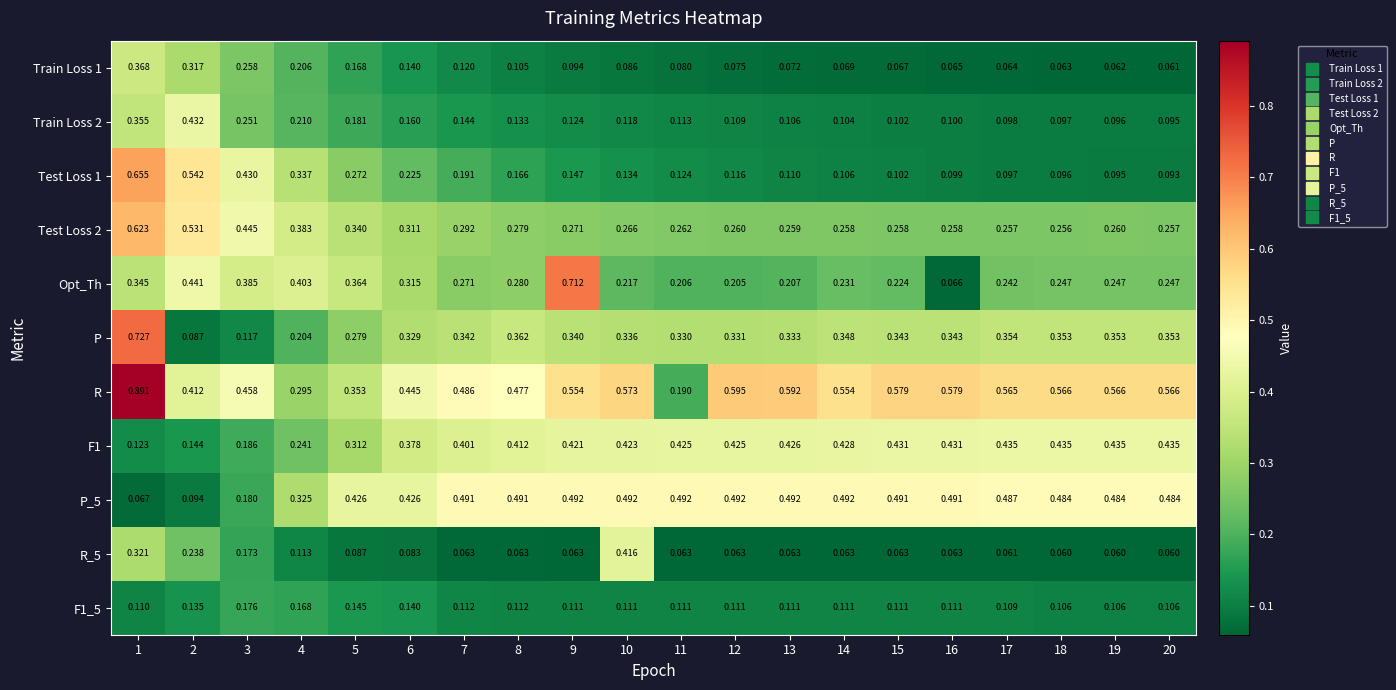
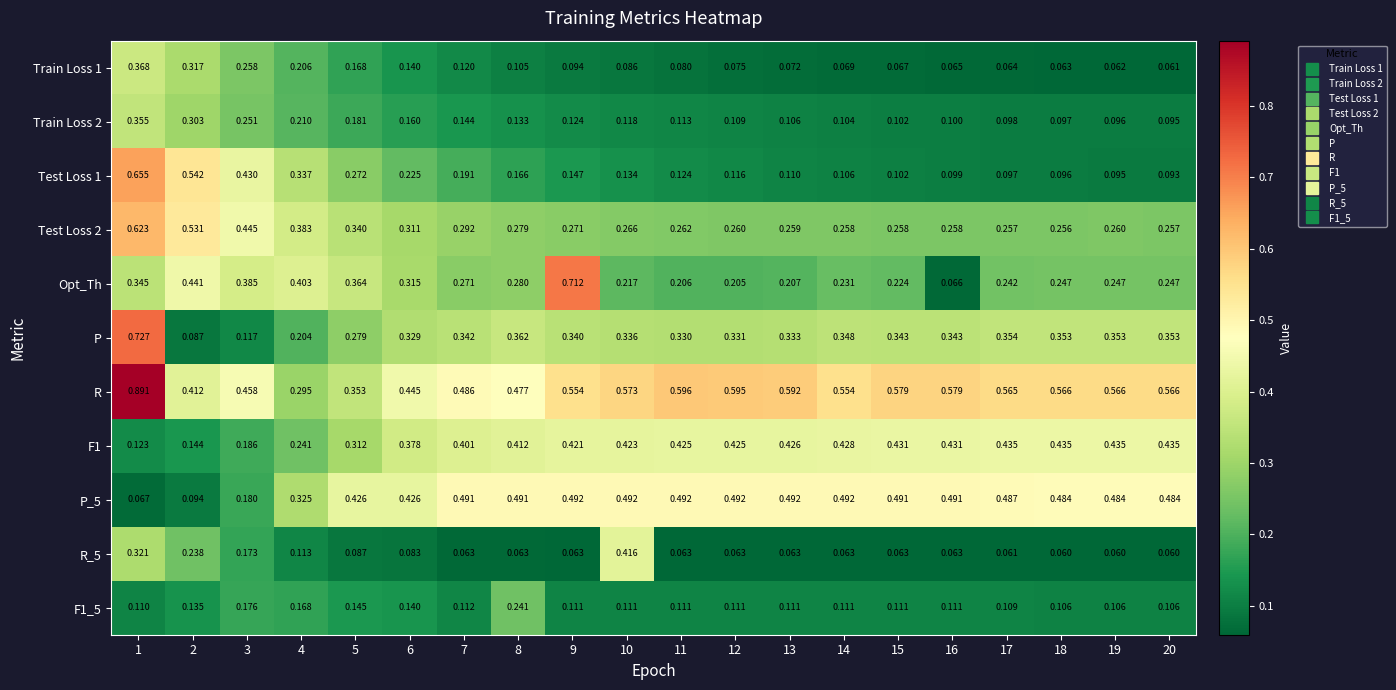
Train Loss 2, 2: 0.432 -> 0.303
R, 11: 0.190 -> 0.596
F1_5, 8: 0.112 -> 0.241
